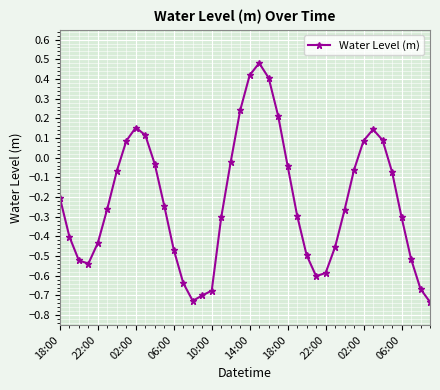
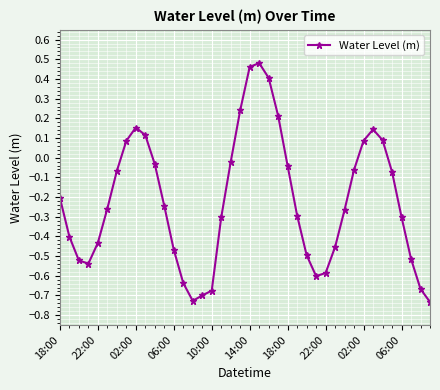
14:00: 0.42 -> 0.46
